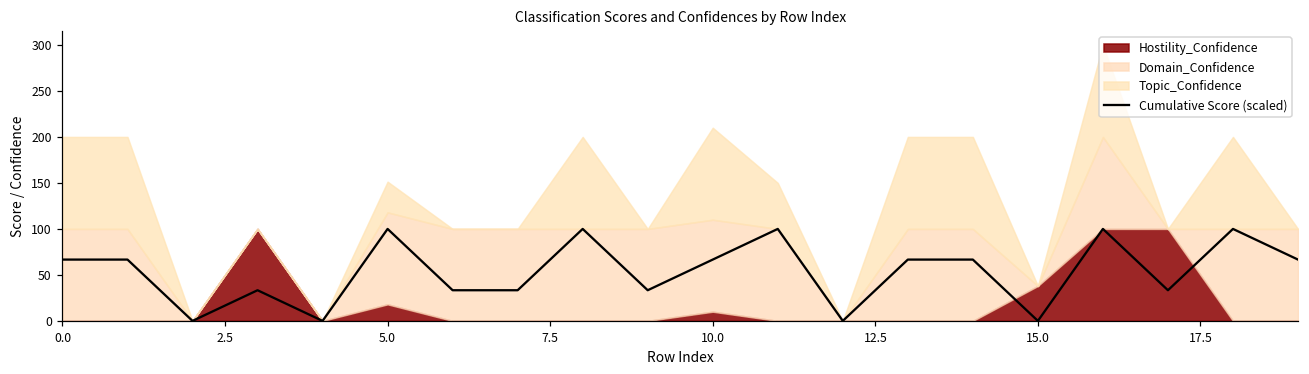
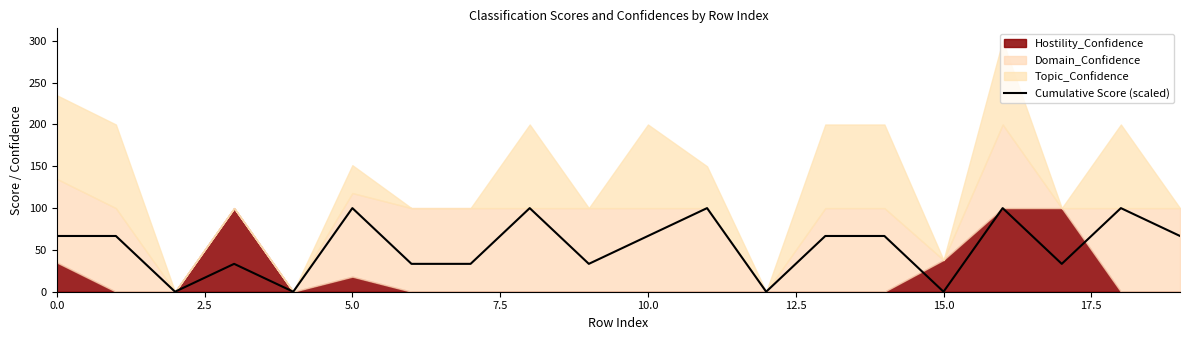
Hostility_Confidence, 0.0: 0 -> 40
Hostility_Confidence, 10.0: 10 -> 0
